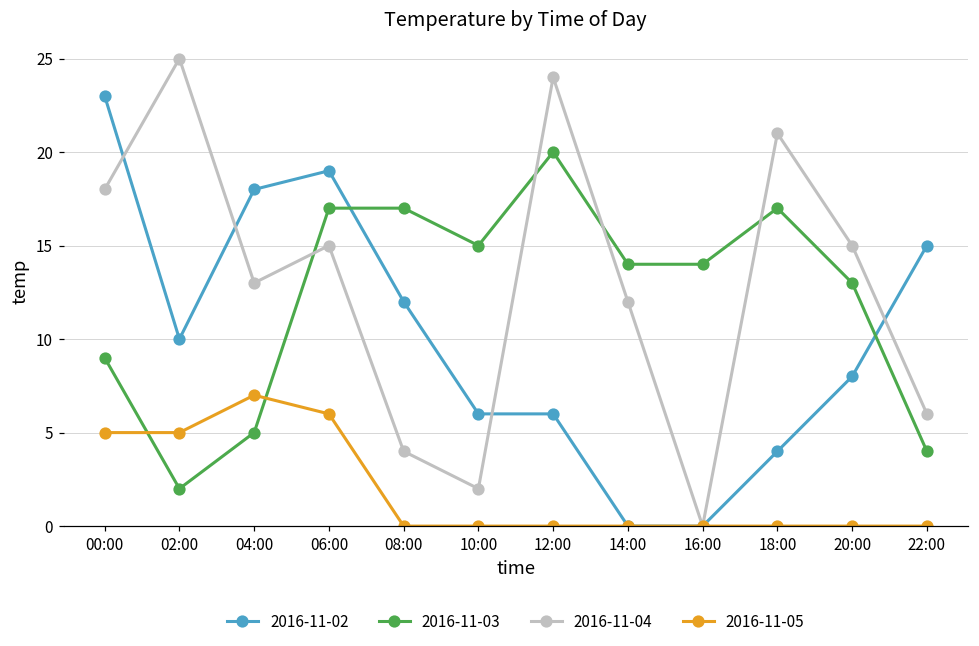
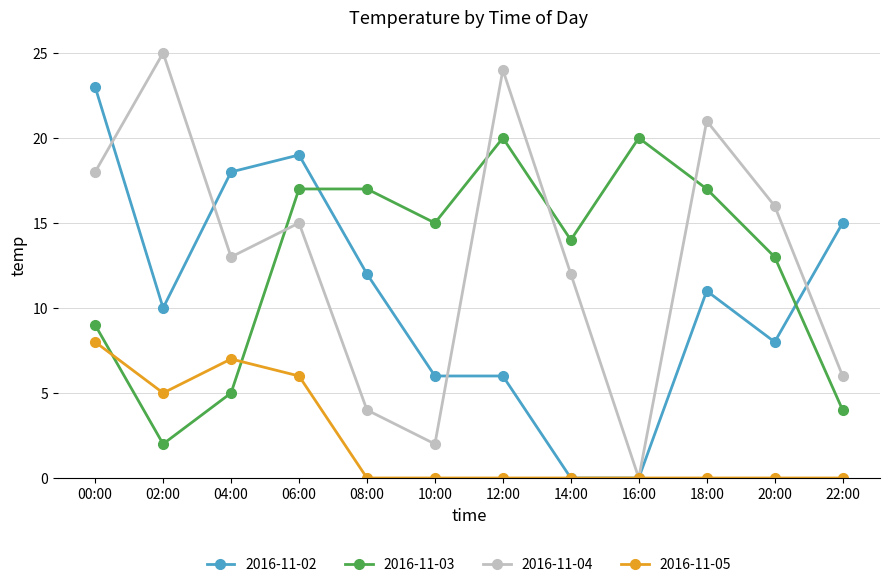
2016-11-05, 00:00: 5 -> 8
2016-11-03, 16:00: 14 -> 20
2016-11-02, 18:00: 4 -> 11
2016-11-04, 20:00: 15 -> 16
